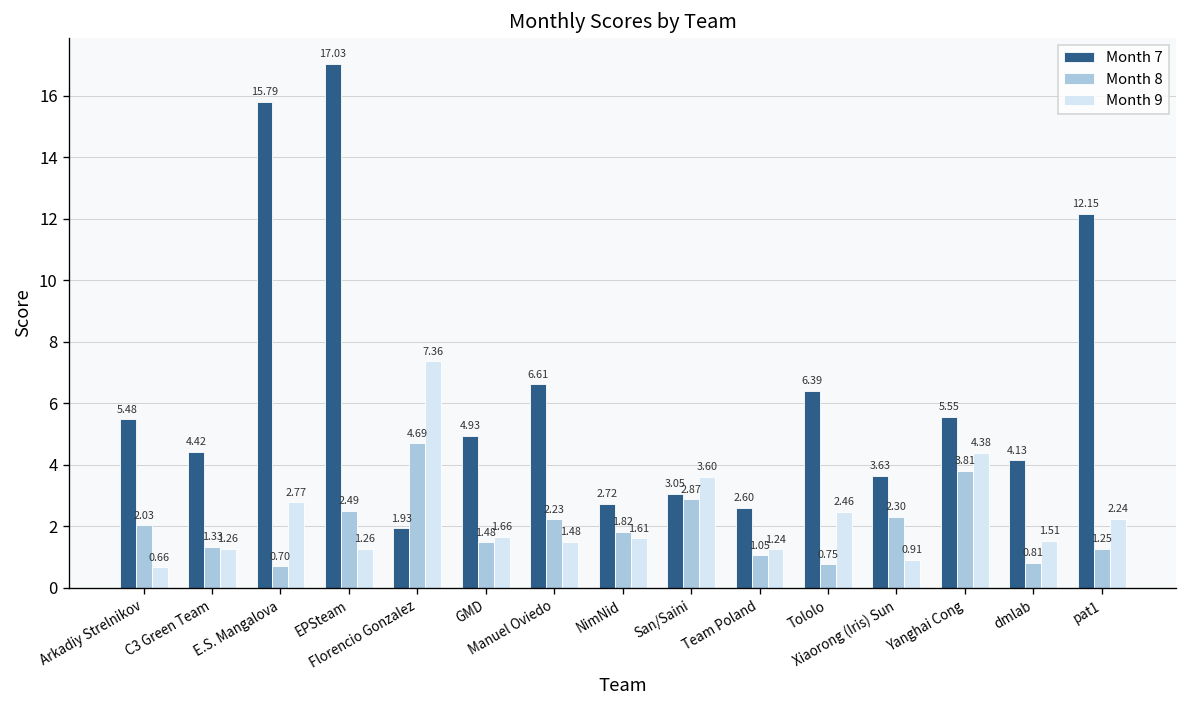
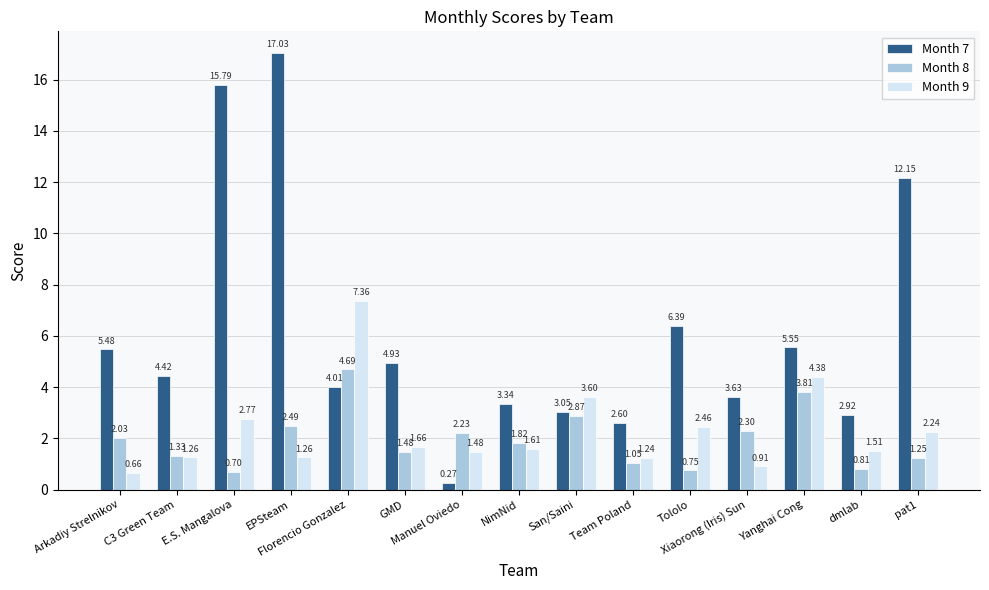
Month 7, Florencio Gonzalez: 1.93 -> 4.01
Month 7, Manuel Oviedo: 6.61 -> 0.27
Month 7, NimNid: 2.72 -> 3.34
Month 7, dmlab: 4.13 -> 2.92
